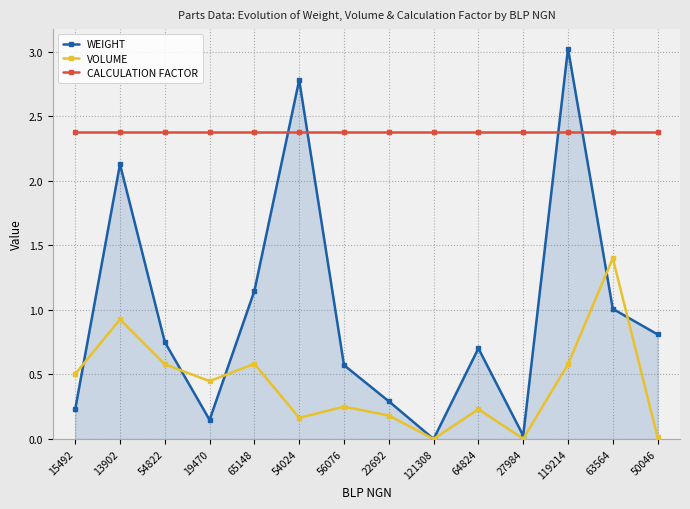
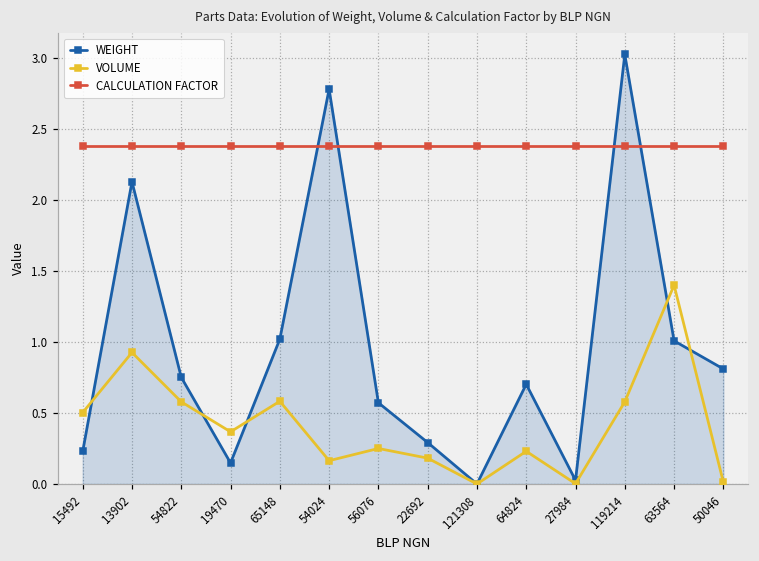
VOLUME, 19470: 0.45 -> 0.37
WEIGHT, 65148: 1.15 -> 1.02
